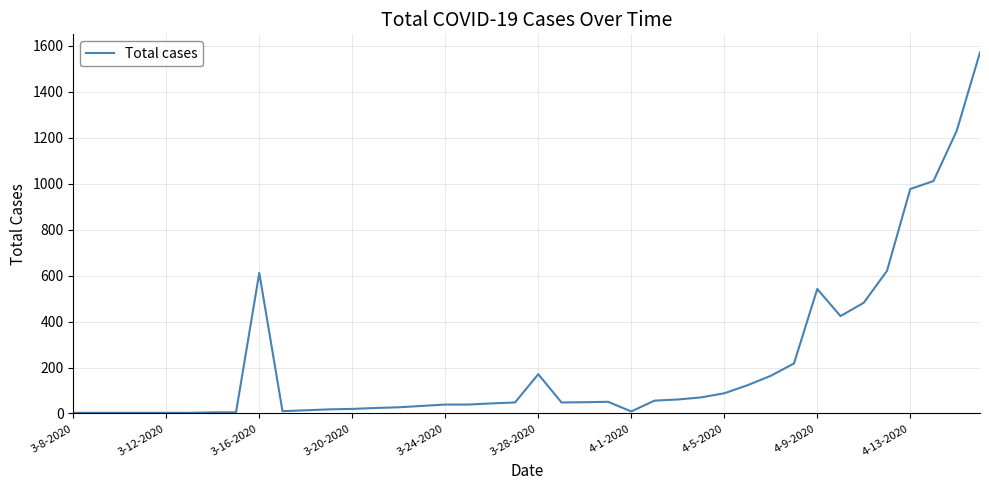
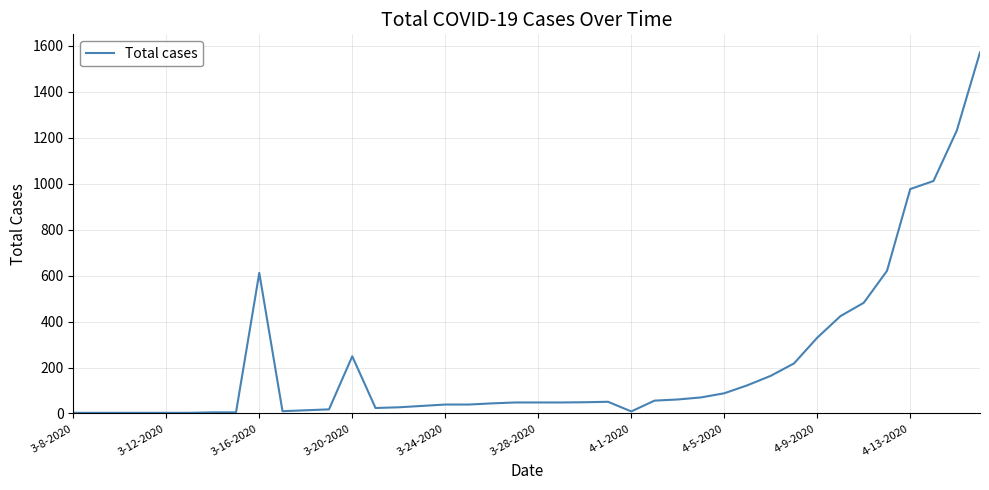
3-20-2020: 20 -> 250
3-28-2020: 170 -> 50
4-9-2020: 540 -> 330
